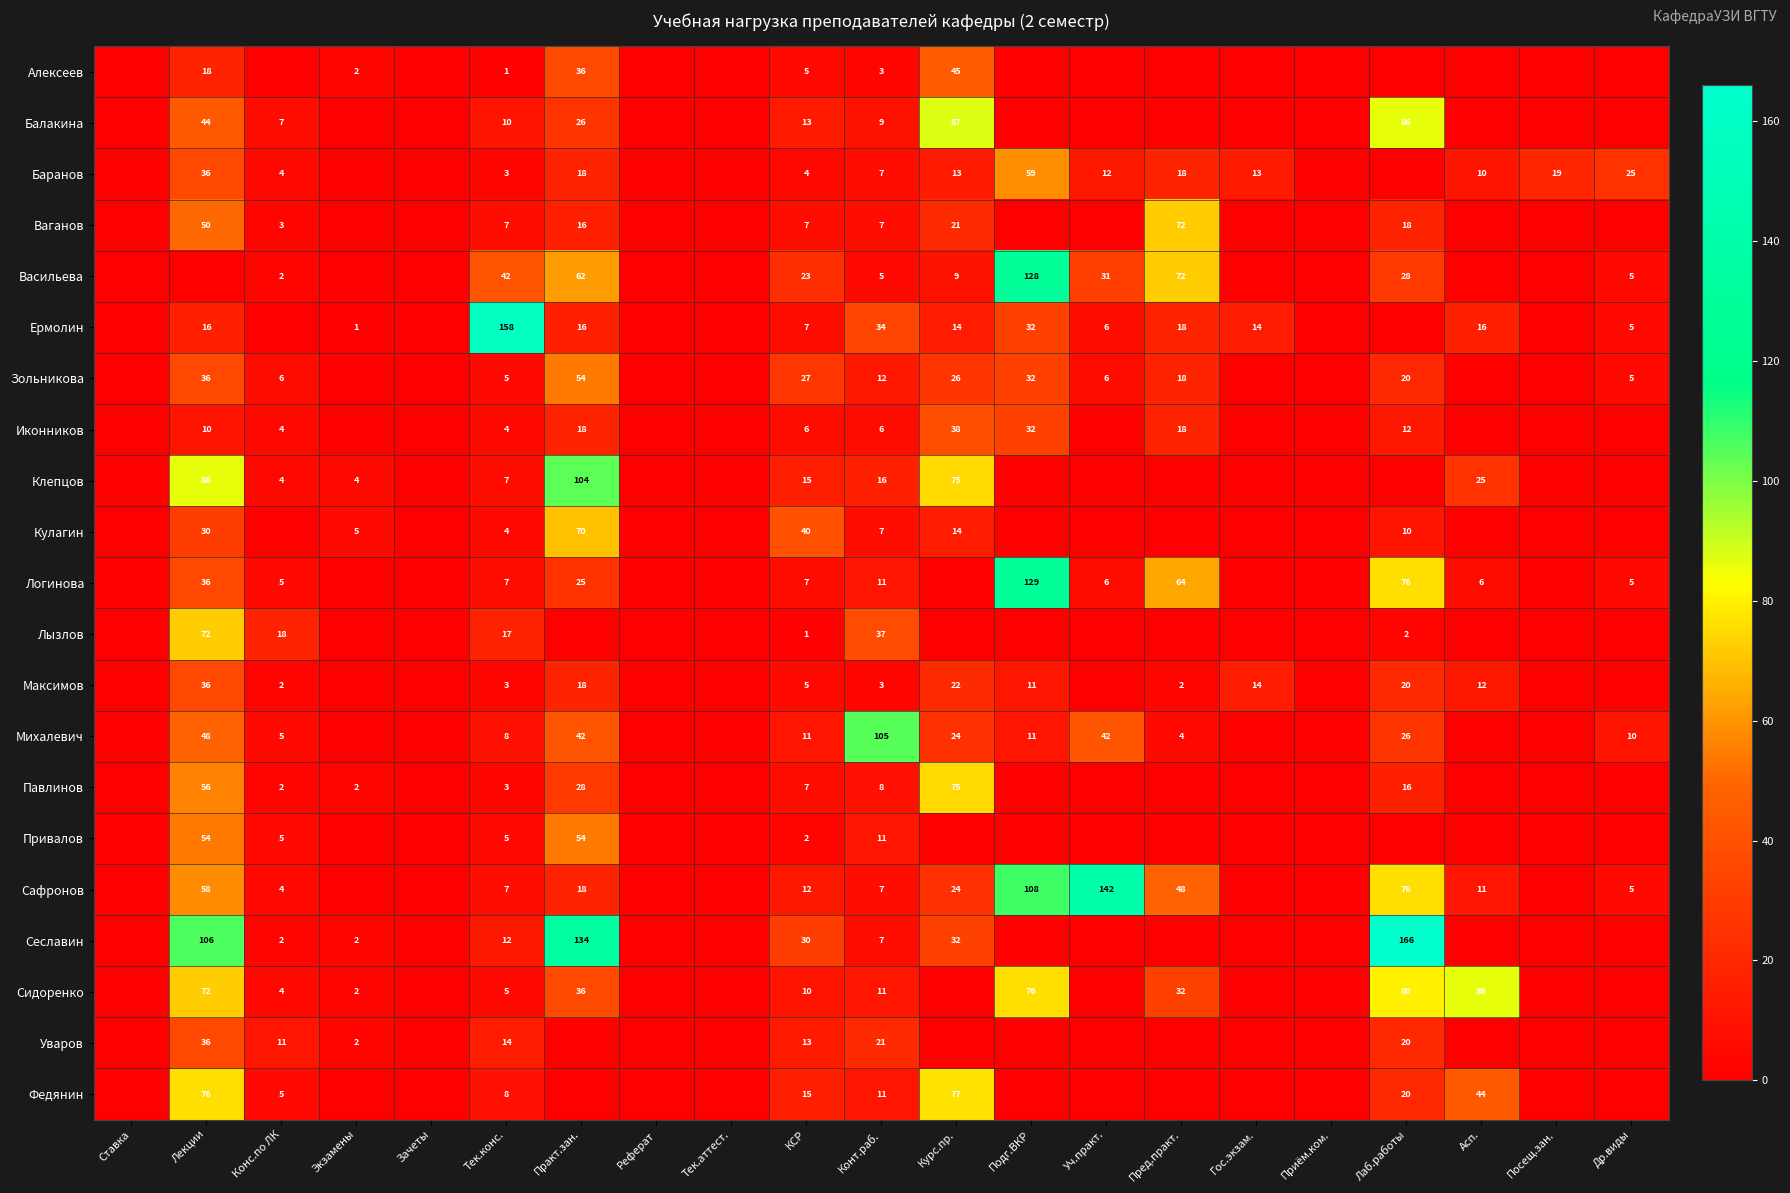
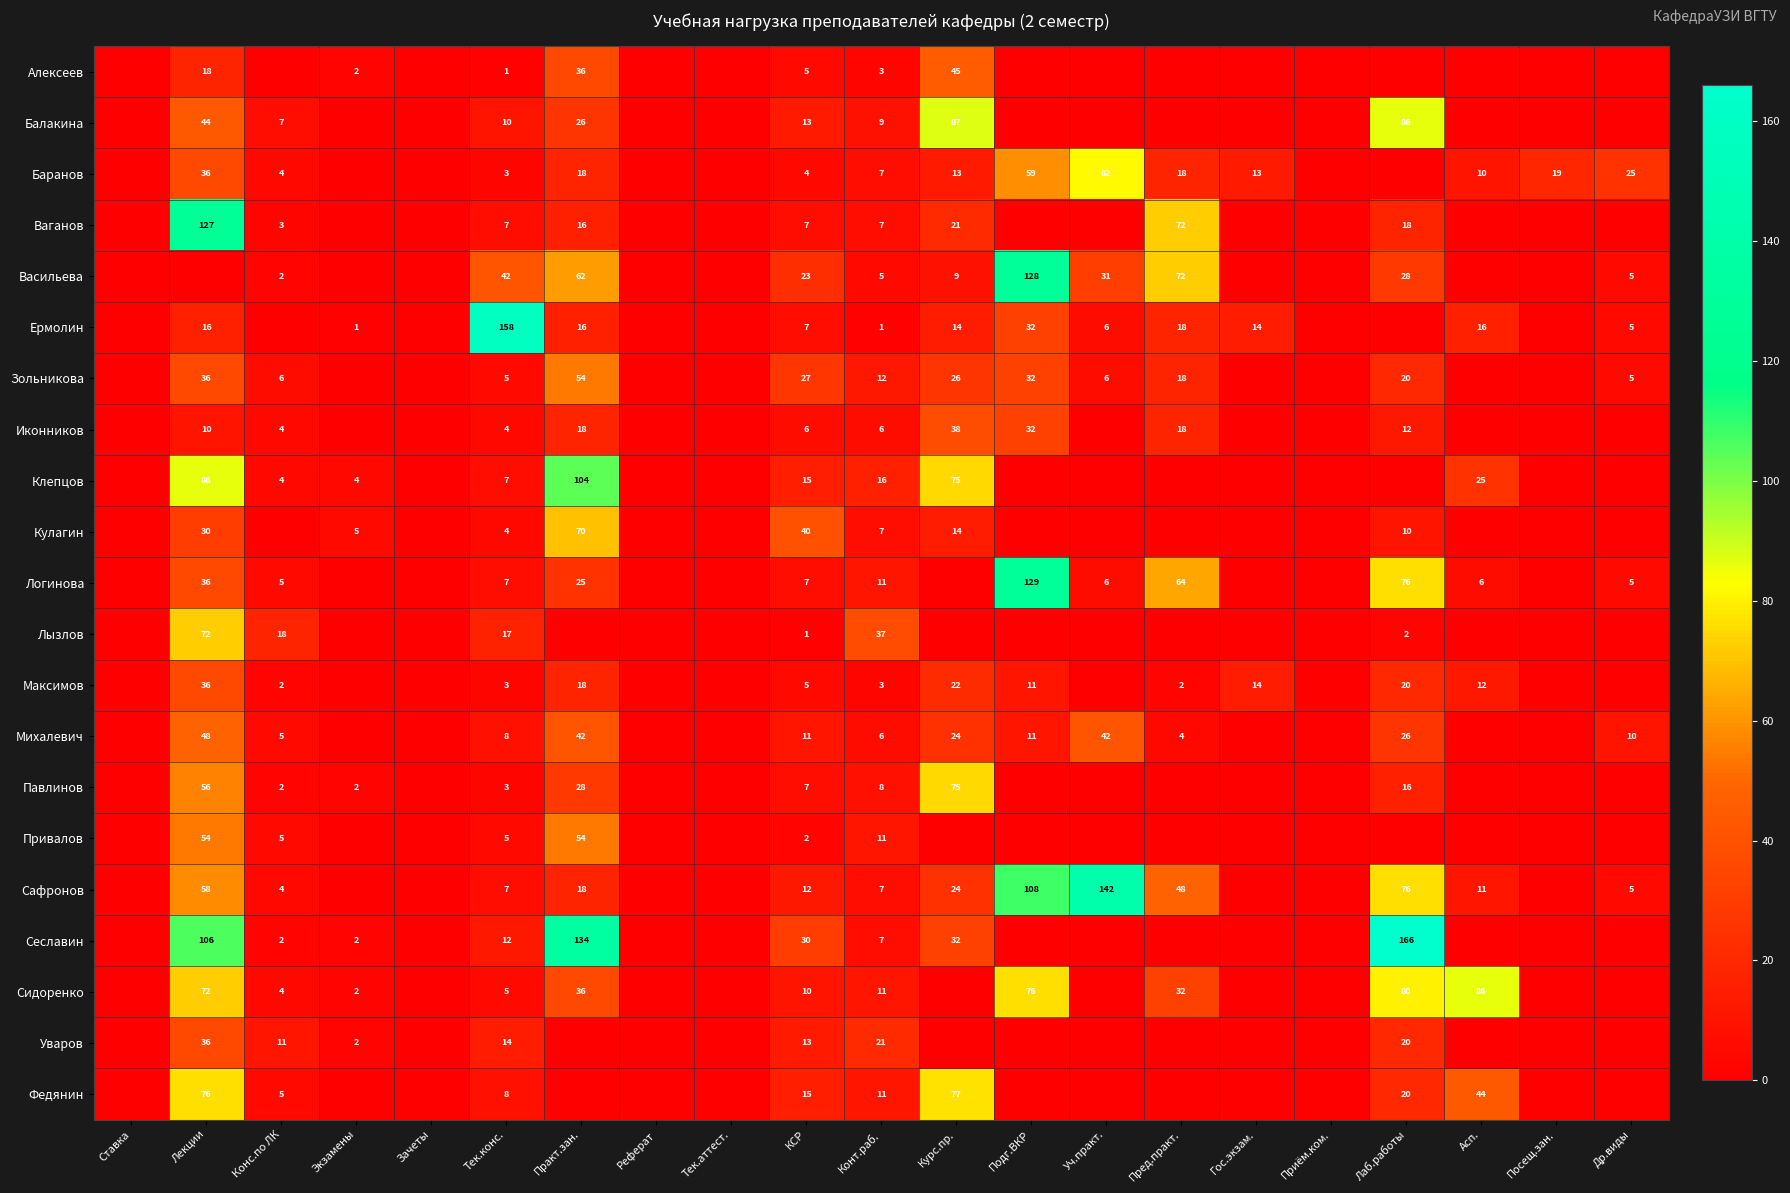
Баранов, Уч.практ.: 12 -> 82
Ваганов, Лекции: 50 -> 127
Ермолин, Конт.раб.: 34 -> 1
Михалевич, Конт.раб.: 105 -> 6
